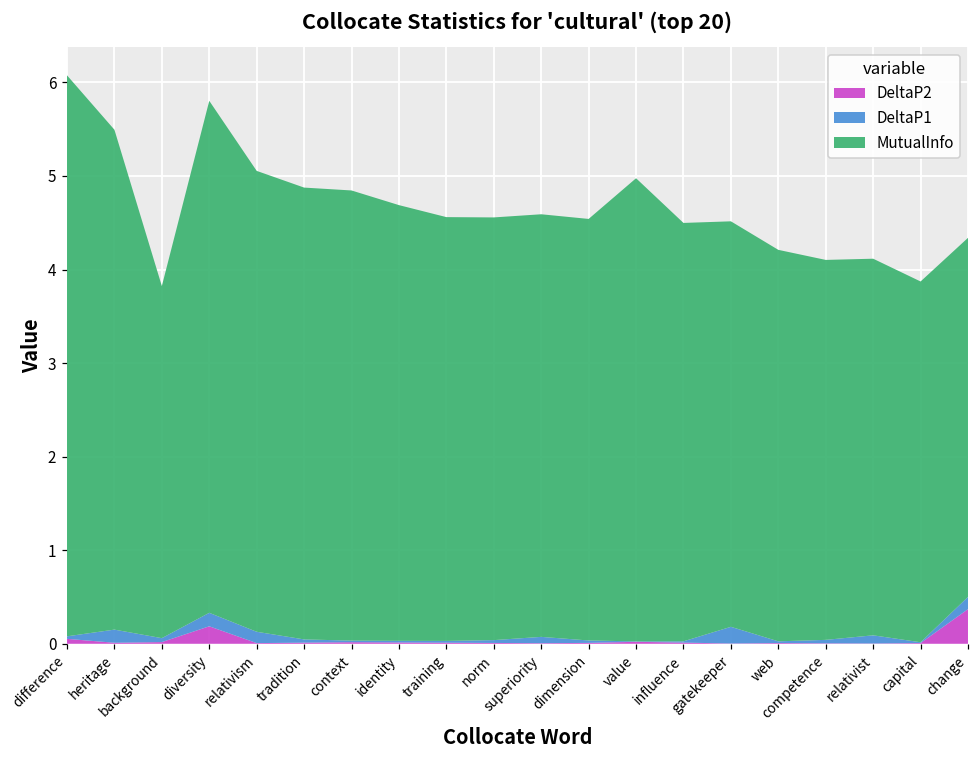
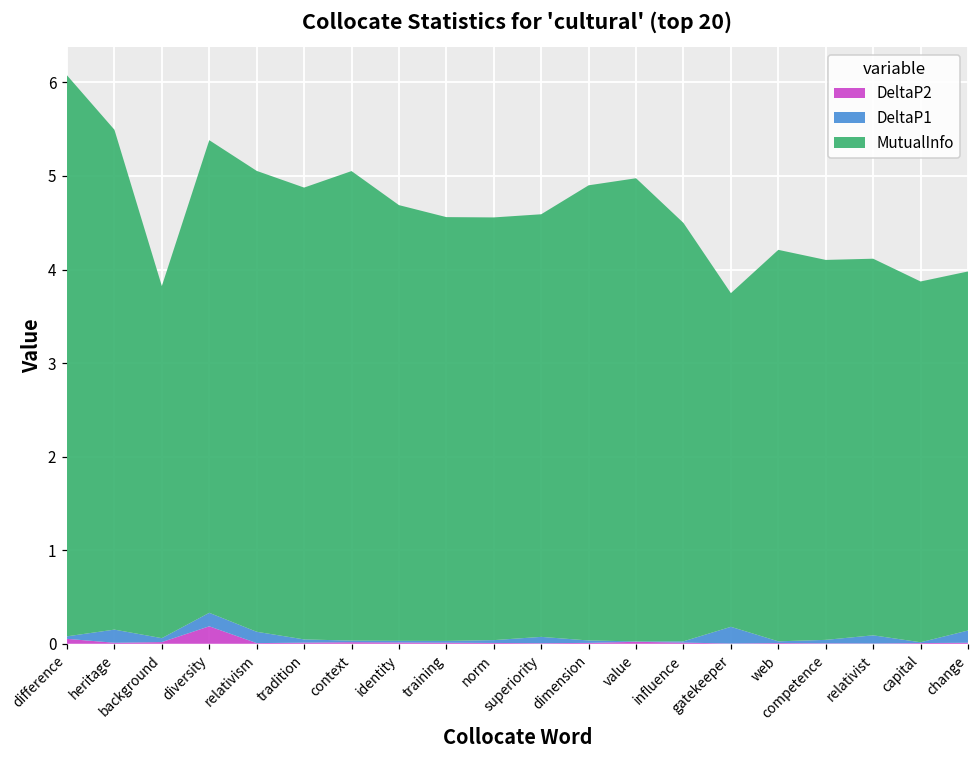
MutualInfo, diversity: 5.5 -> 5.1
MutualInfo, context: 4.8 -> 5.0
MutualInfo, dimension: 4.5 -> 4.9
MutualInfo, gatekeeper: 4.3 -> 3.6
DeltaP2, change: 0.4 -> 0.0
